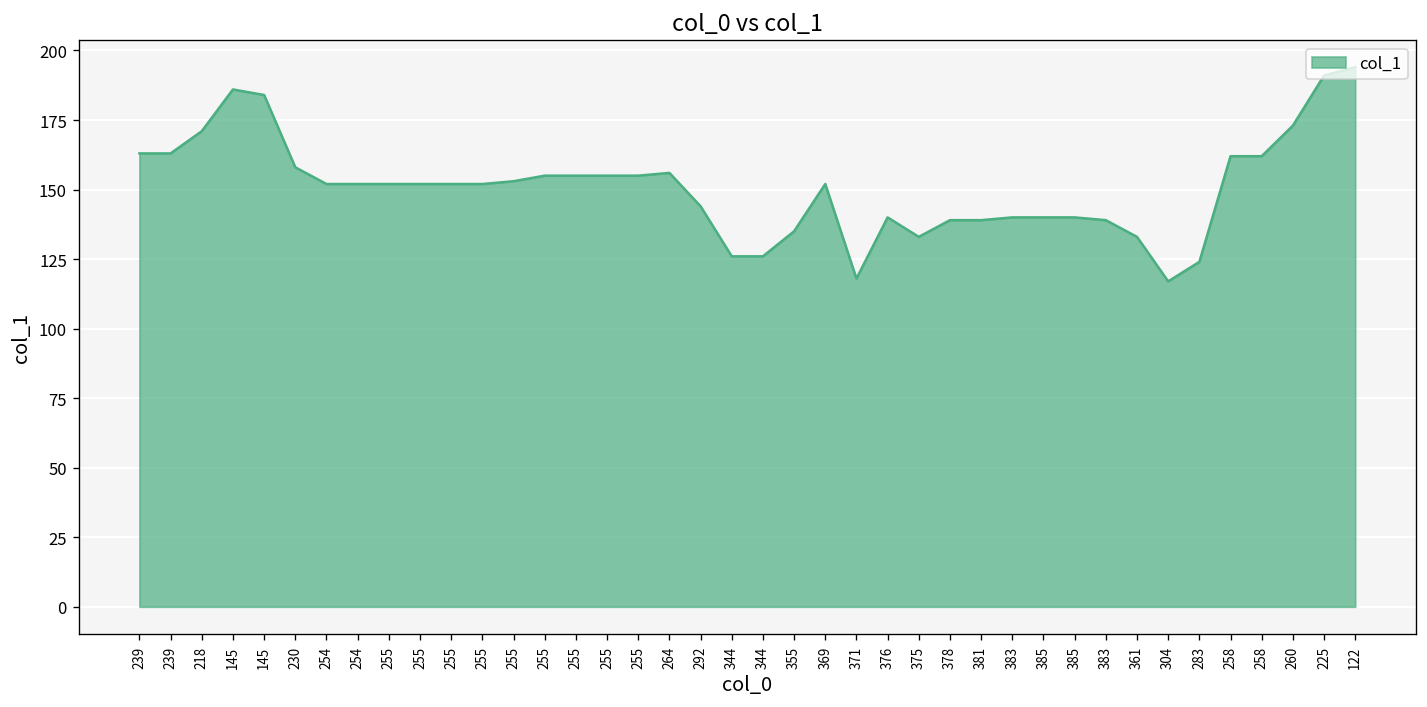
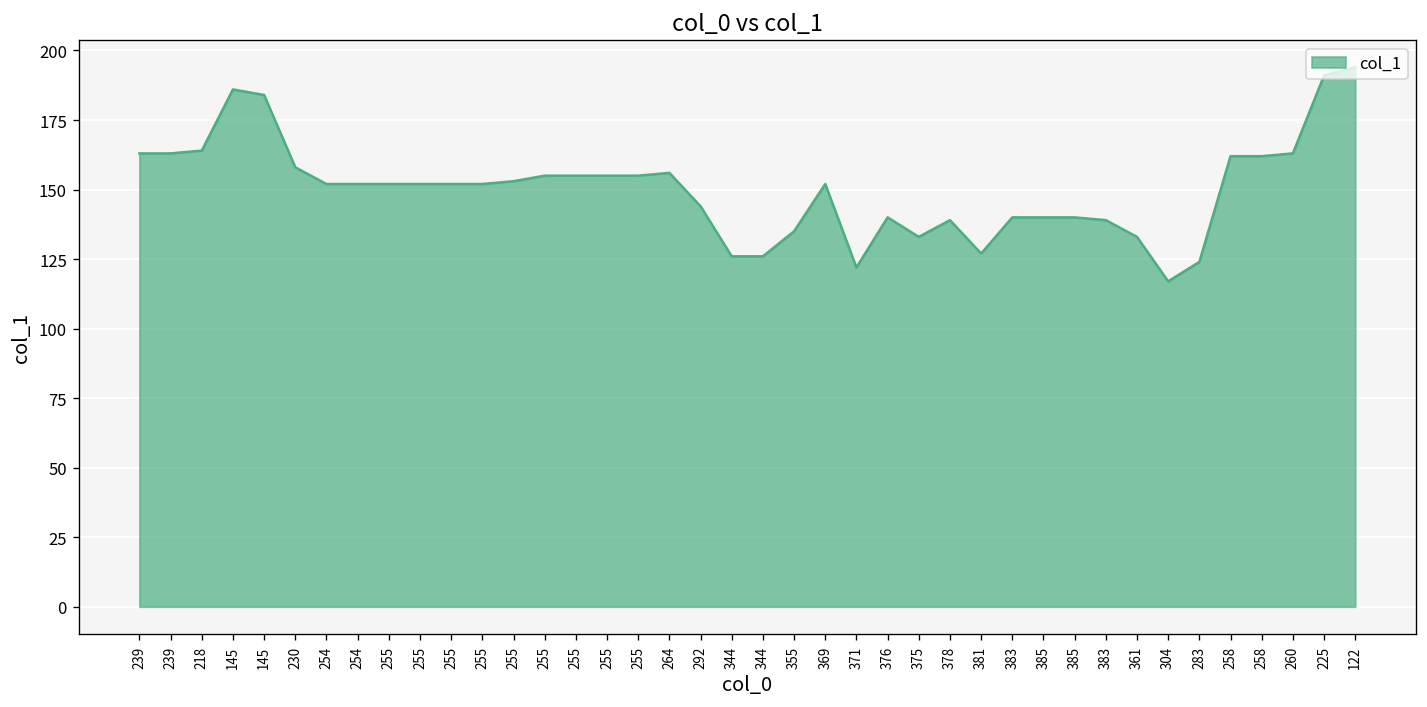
218: 171 -> 164
371: 118 -> 122
381: 139 -> 127
260: 173 -> 163
